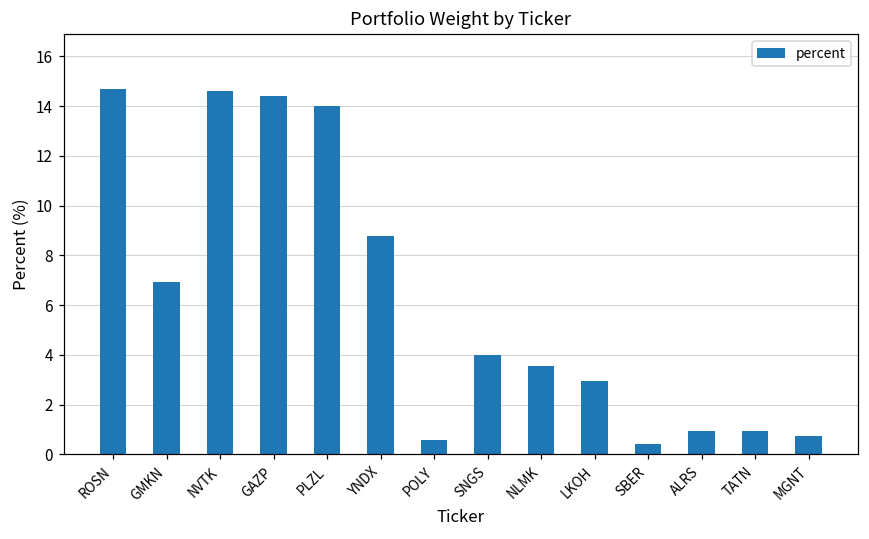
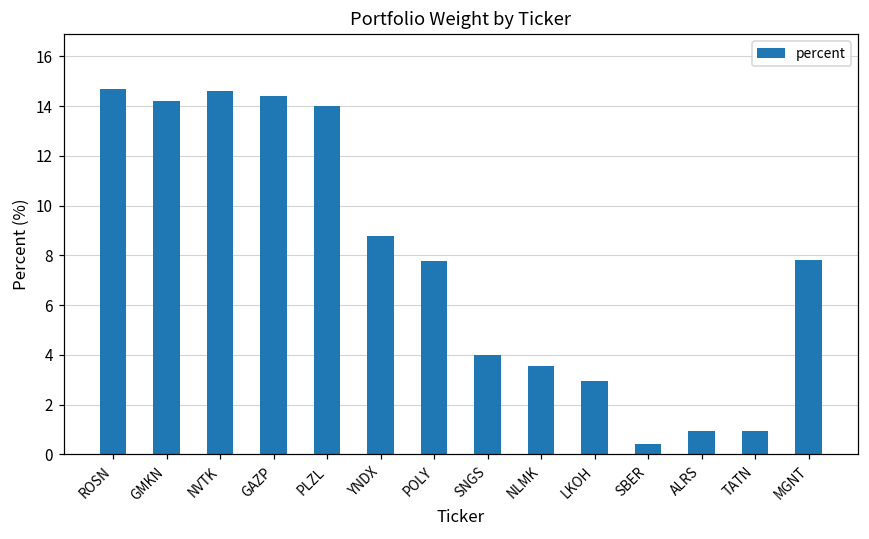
GMKN: 7.0 -> 14.2
POLY: 0.6 -> 7.8
MGNT: 0.7 -> 7.8
